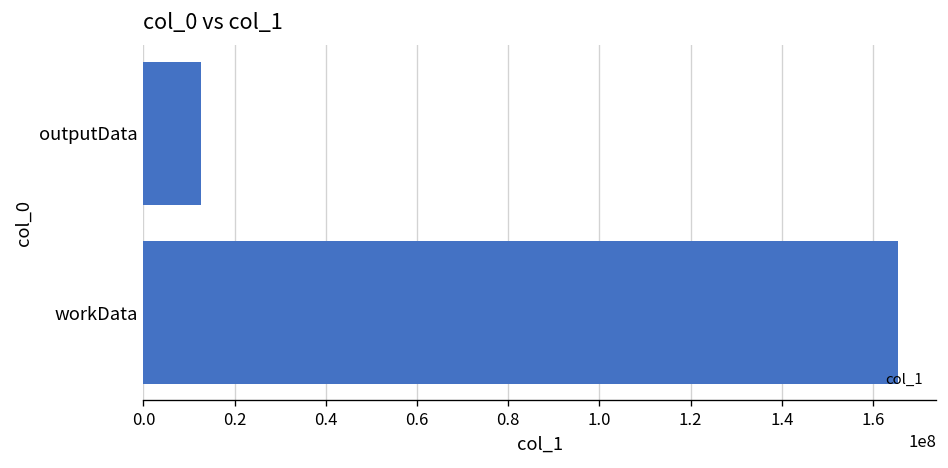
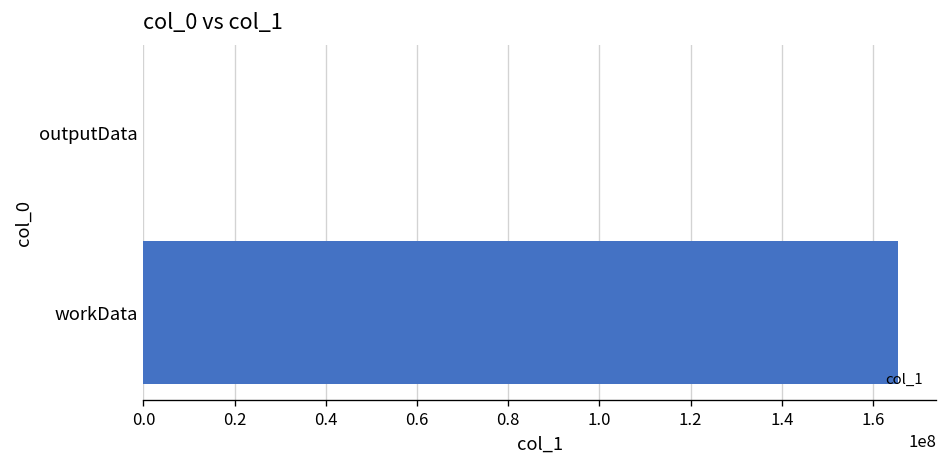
outputData: 13000000 -> 0
